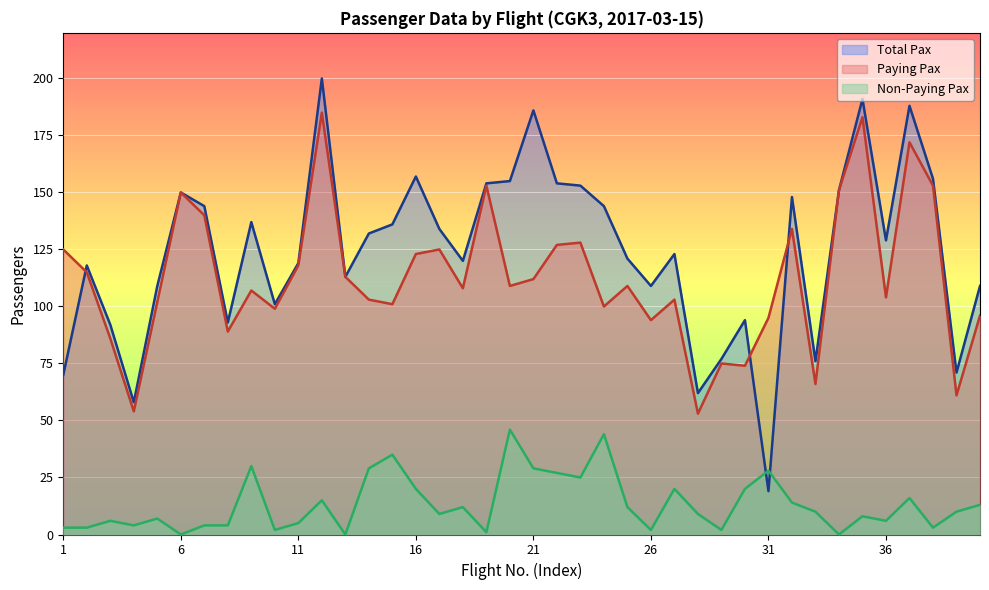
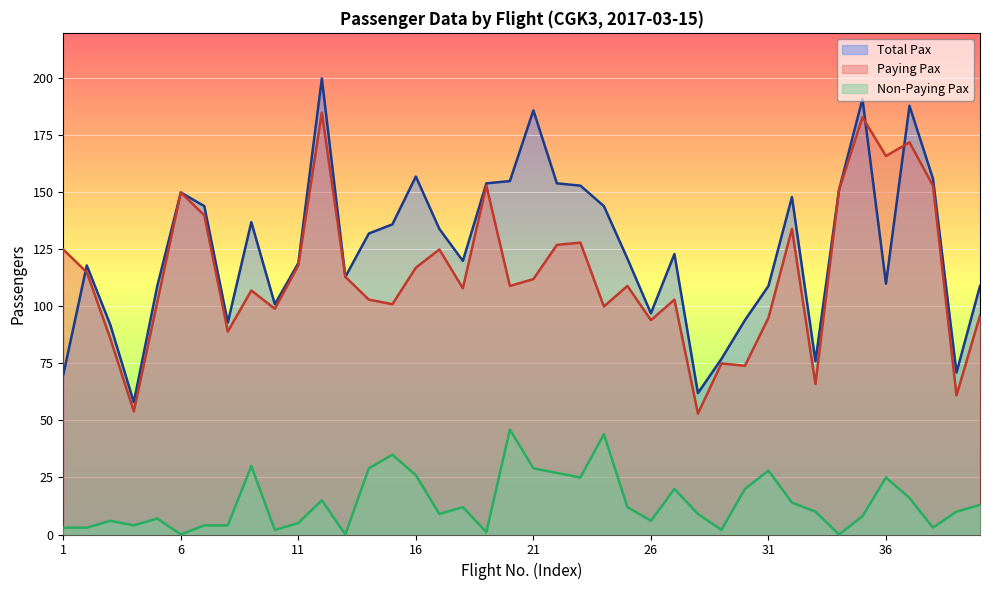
Paying Pax, 16: 123 -> 117
Non-Paying Pax, 16: 20 -> 26
Total Pax, 26: 109 -> 97
Non-Paying Pax, 26: 2 -> 6
Total Pax, 31: 19 -> 109
Total Pax, 36: 129 -> 110
Paying Pax, 36: 104 -> 166
Non-Paying Pax, 36: 6 -> 25
